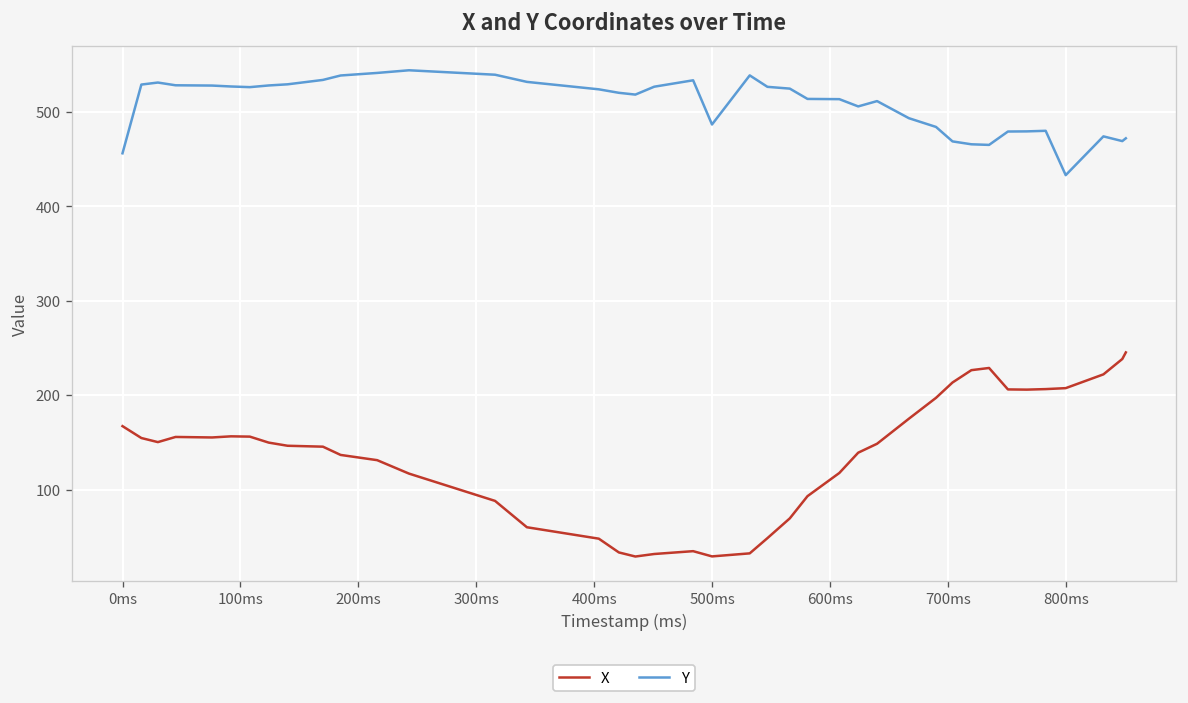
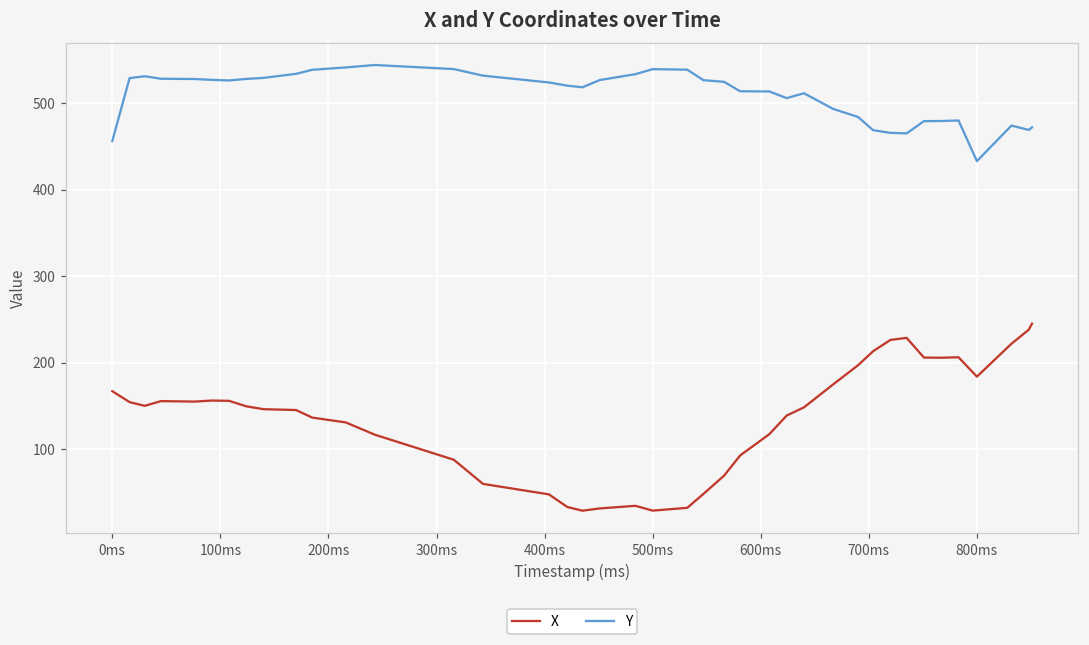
Y, 500ms: 490 -> 540
X, 800ms: 210 -> 180
